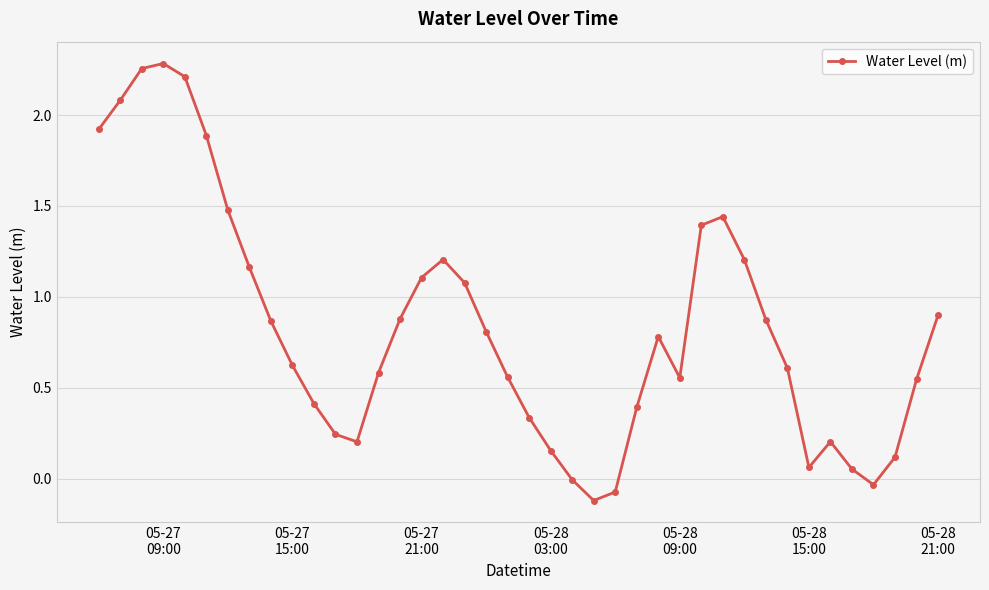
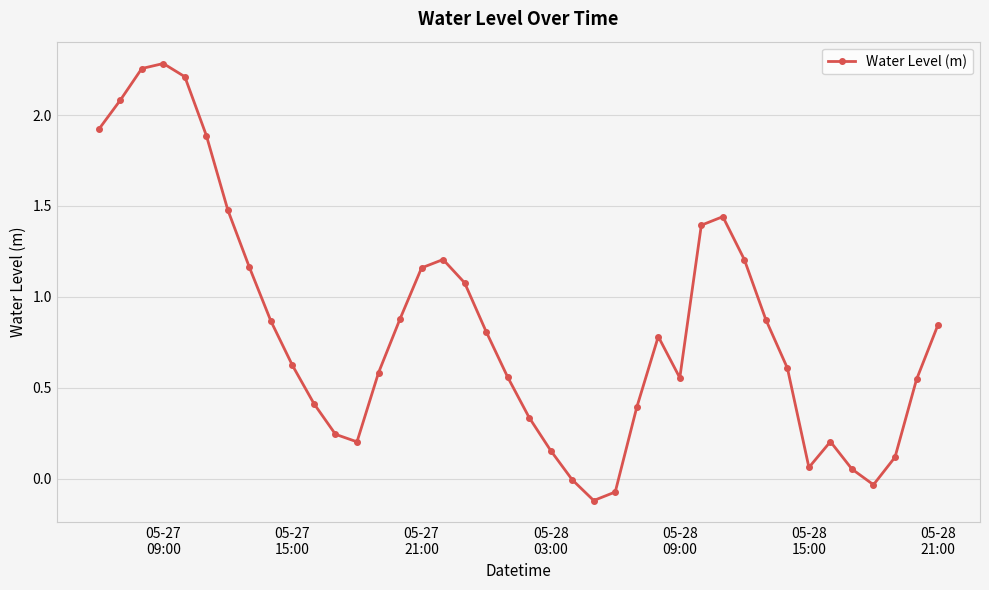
05-27 21:00: 1.11 -> 1.16
05-28 21:00: 0.90 -> 0.85
